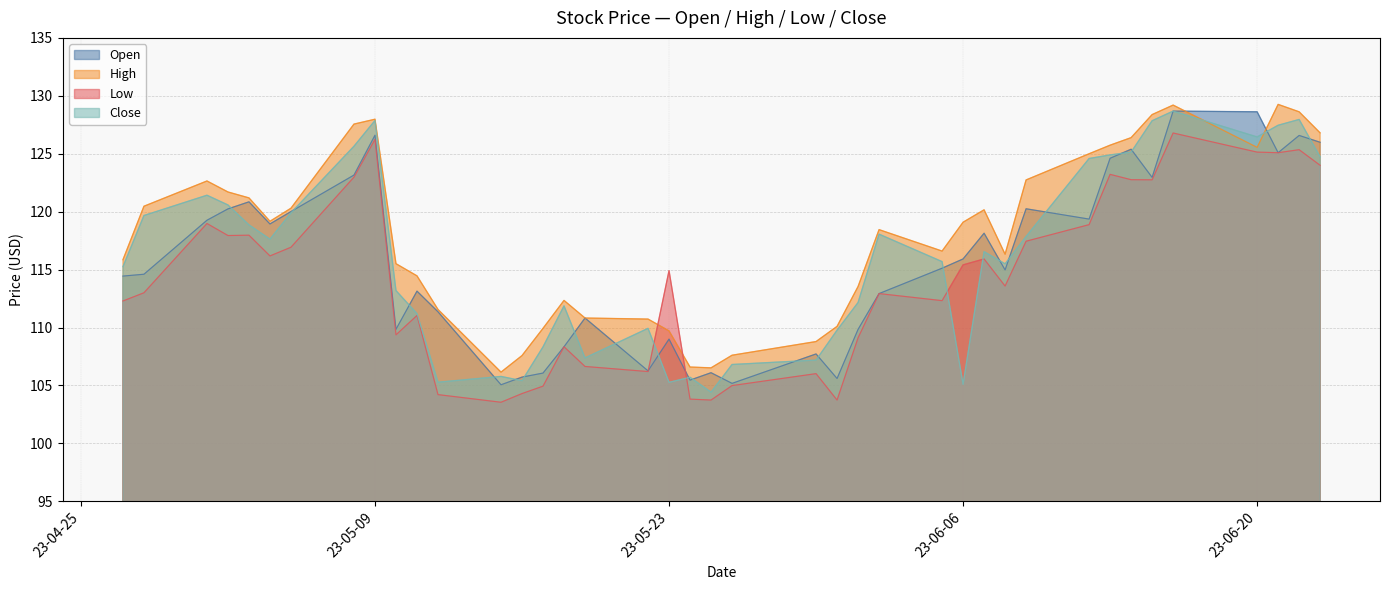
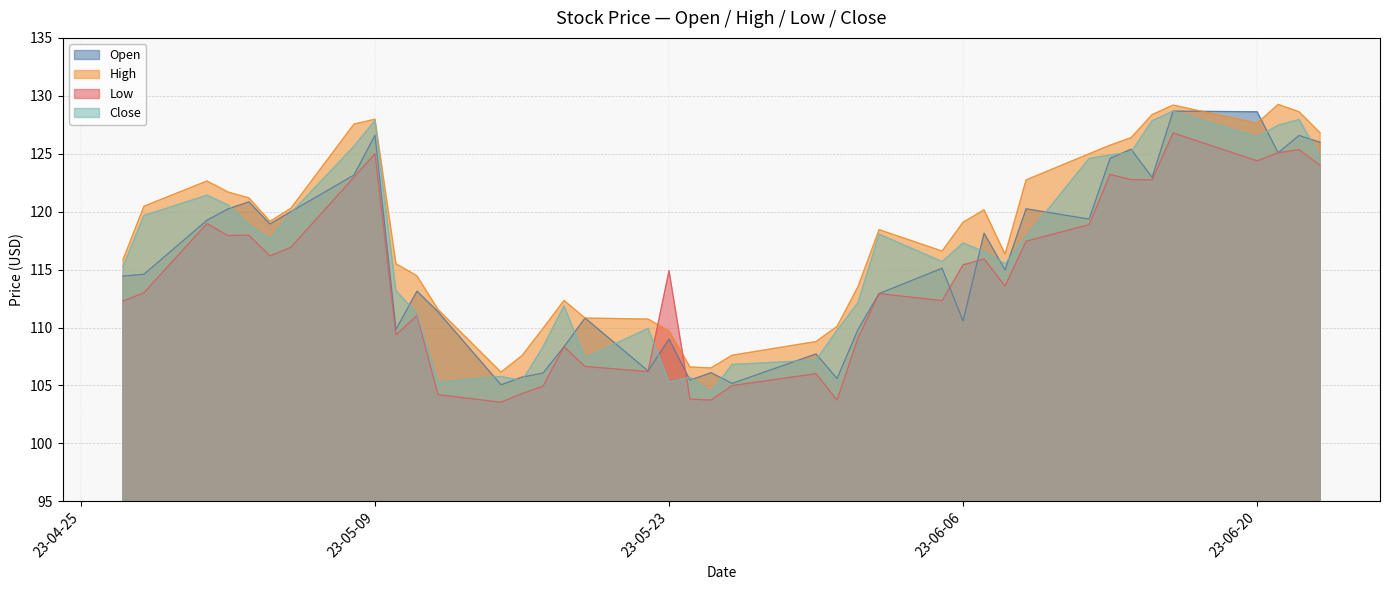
Low, 23-05-09: 126.2 -> 125.0
Open, 23-06-06: 115.9 -> 110.6
Close, 23-06-06: 105.1 -> 117.3
High, 23-06-20: 125.6 -> 127.6
Low, 23-06-20: 125.1 -> 124.4
